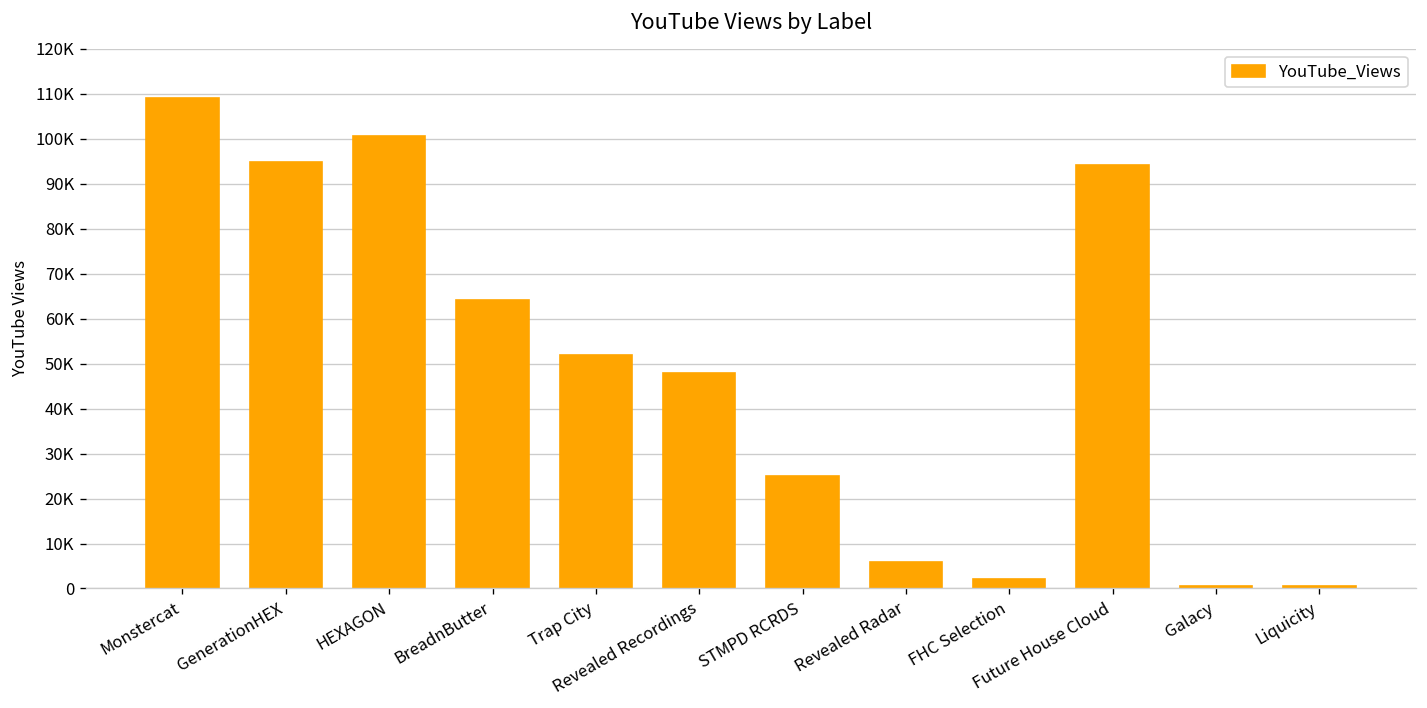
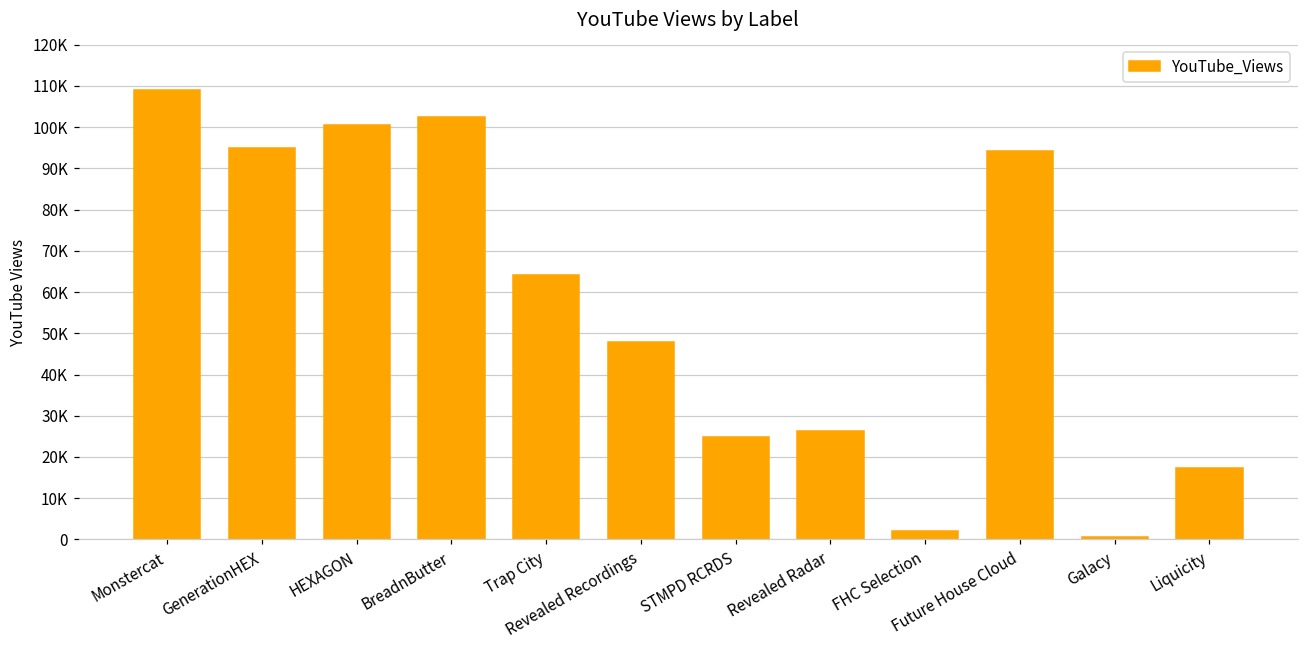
BreadnButter: 64000 -> 102000
Trap City: 52000 -> 64000
Revealed Radar: 6000 -> 26000
Liquicity: 1000 -> 17000
